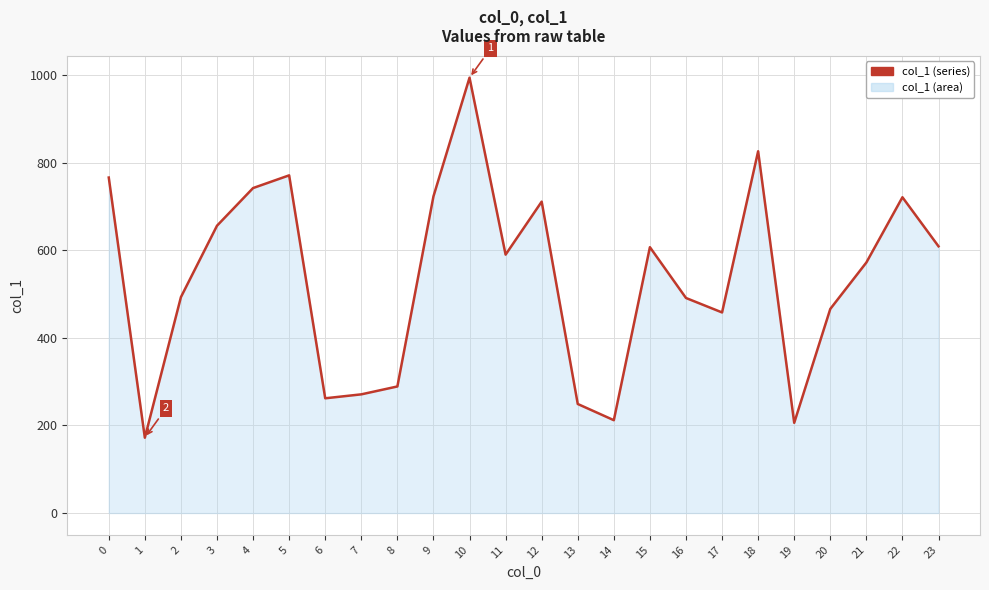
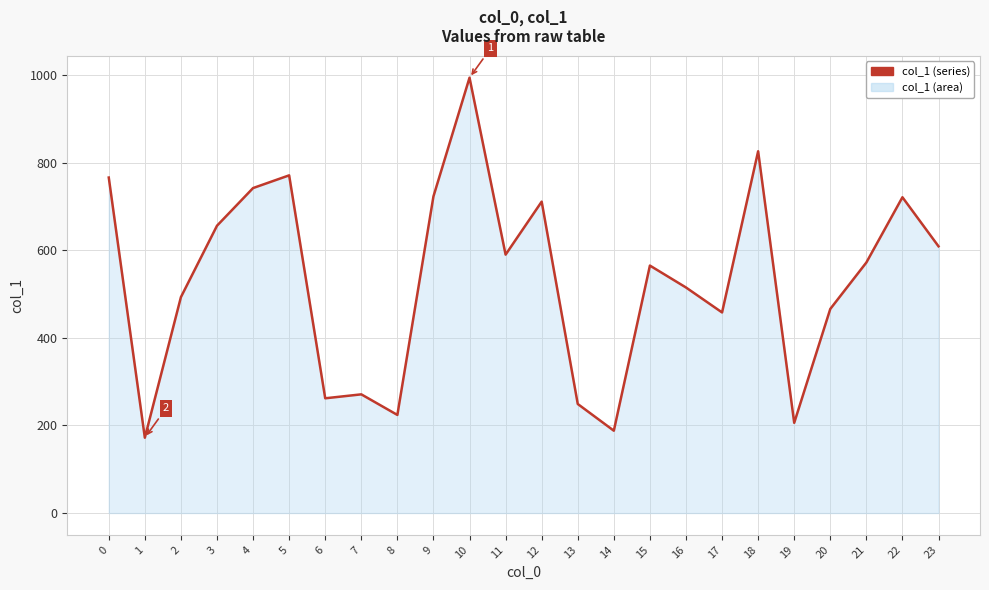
8: 290 -> 220
14: 210 -> 190
15: 610 -> 570
16: 490 -> 520
